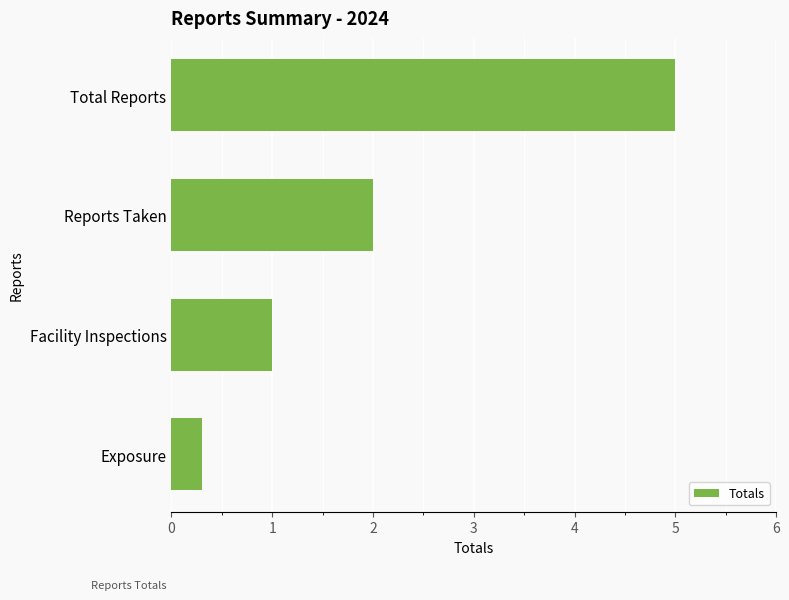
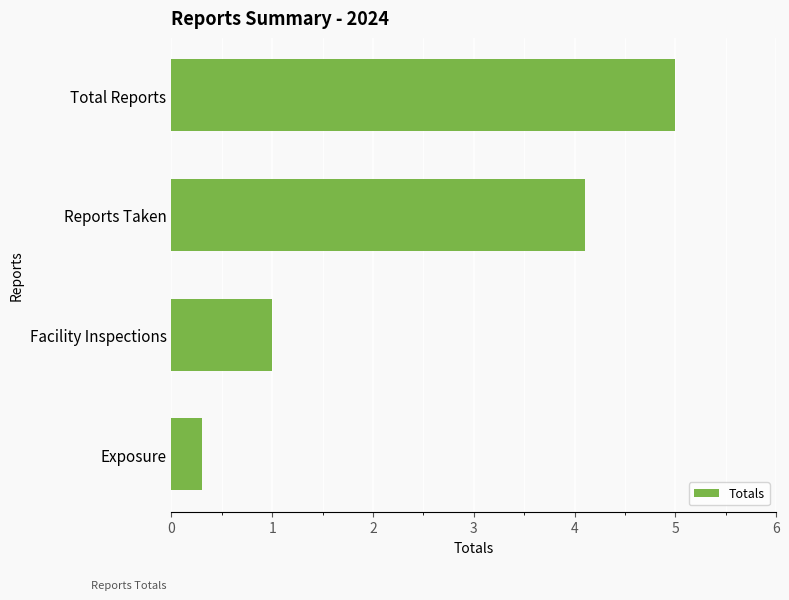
Reports Taken: 2.0 -> 4.1
